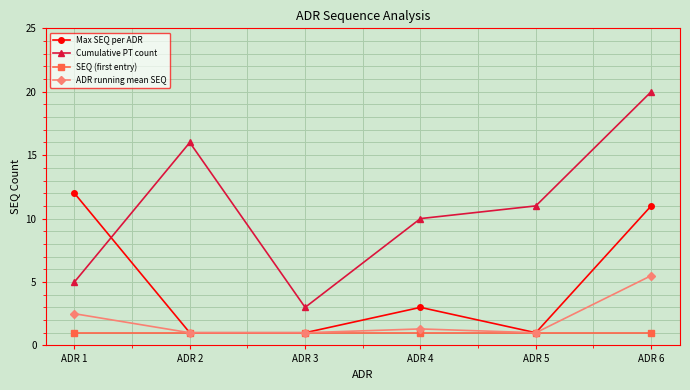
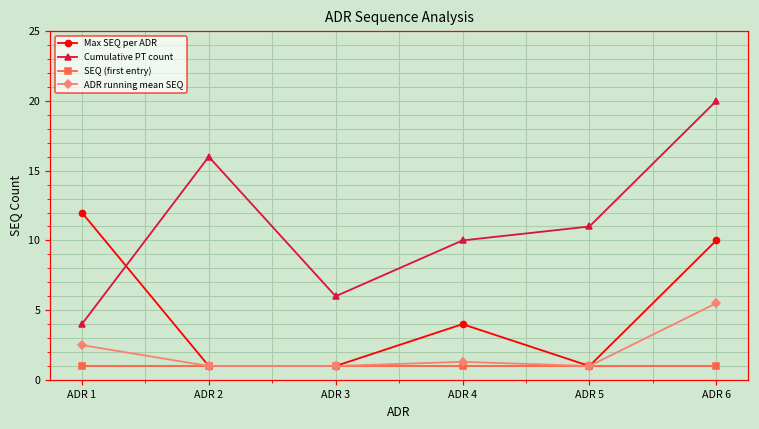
Cumulative PT count, ADR 1: 5 -> 4
Cumulative PT count, ADR 3: 3 -> 6
Max SEQ per ADR, ADR 4: 3 -> 4
Max SEQ per ADR, ADR 6: 11 -> 10
